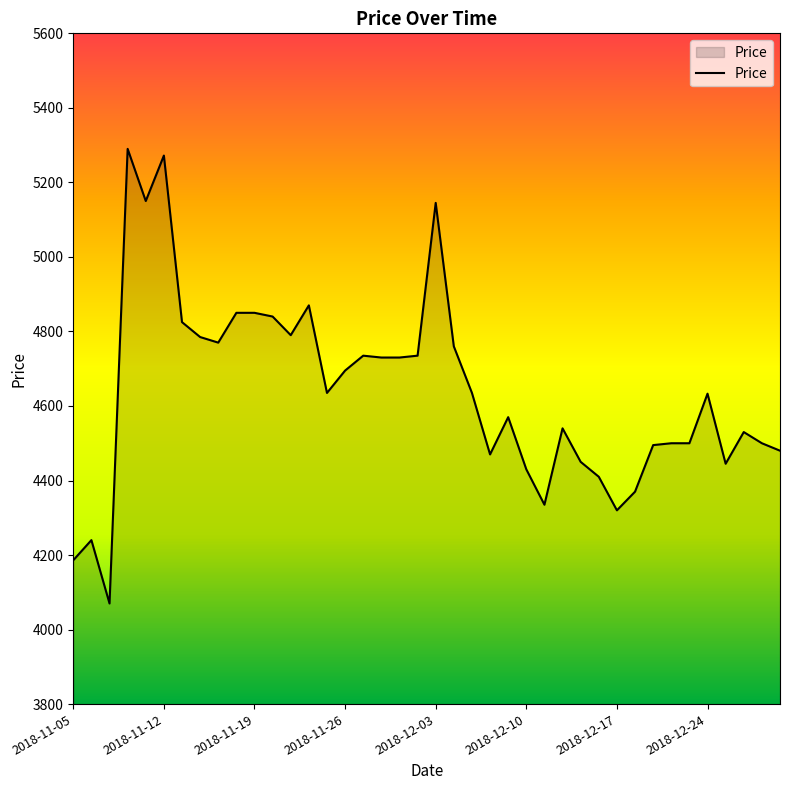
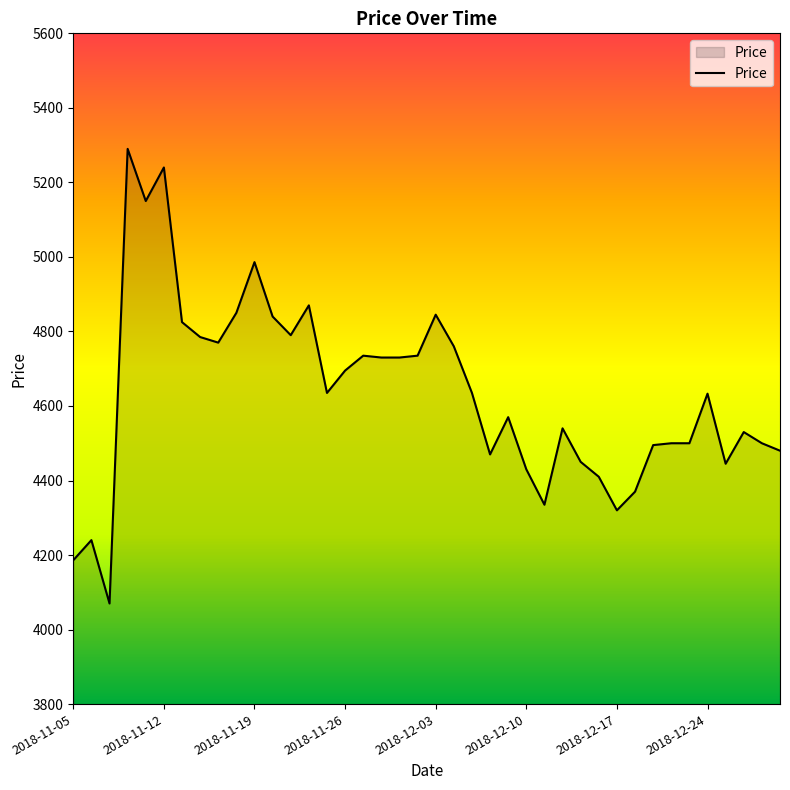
2018-11-12: 5270 -> 5240
2018-11-19: 4850 -> 4990
2018-12-03: 5150 -> 4850
